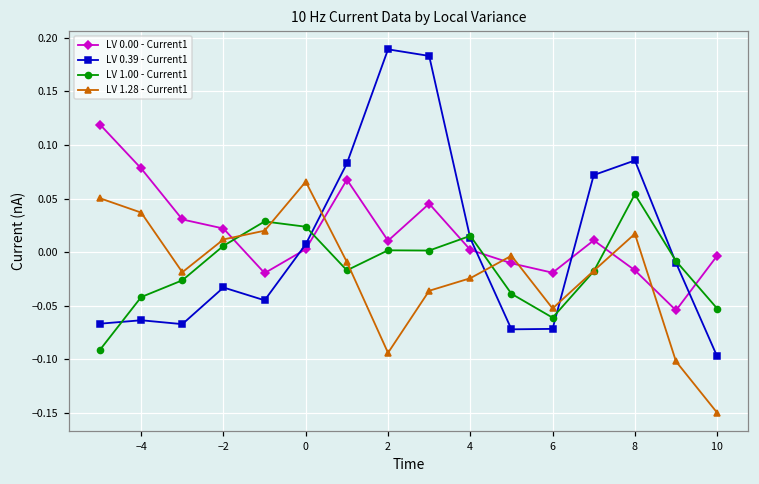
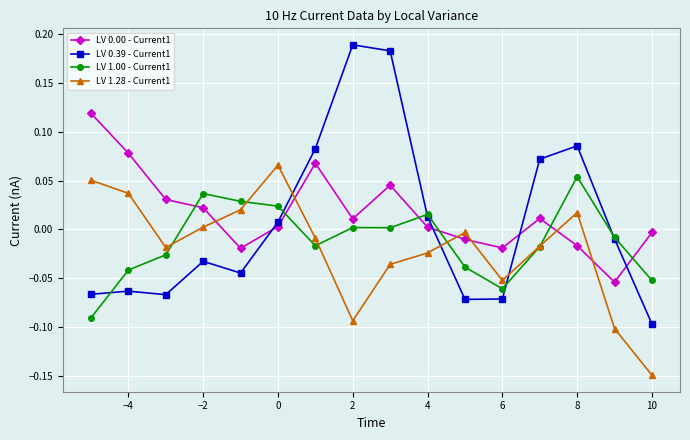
LV 1.00 - Current1, −2: 0.01 -> 0.04
LV 1.28 - Current1, −2: 0.01 -> 0.00
